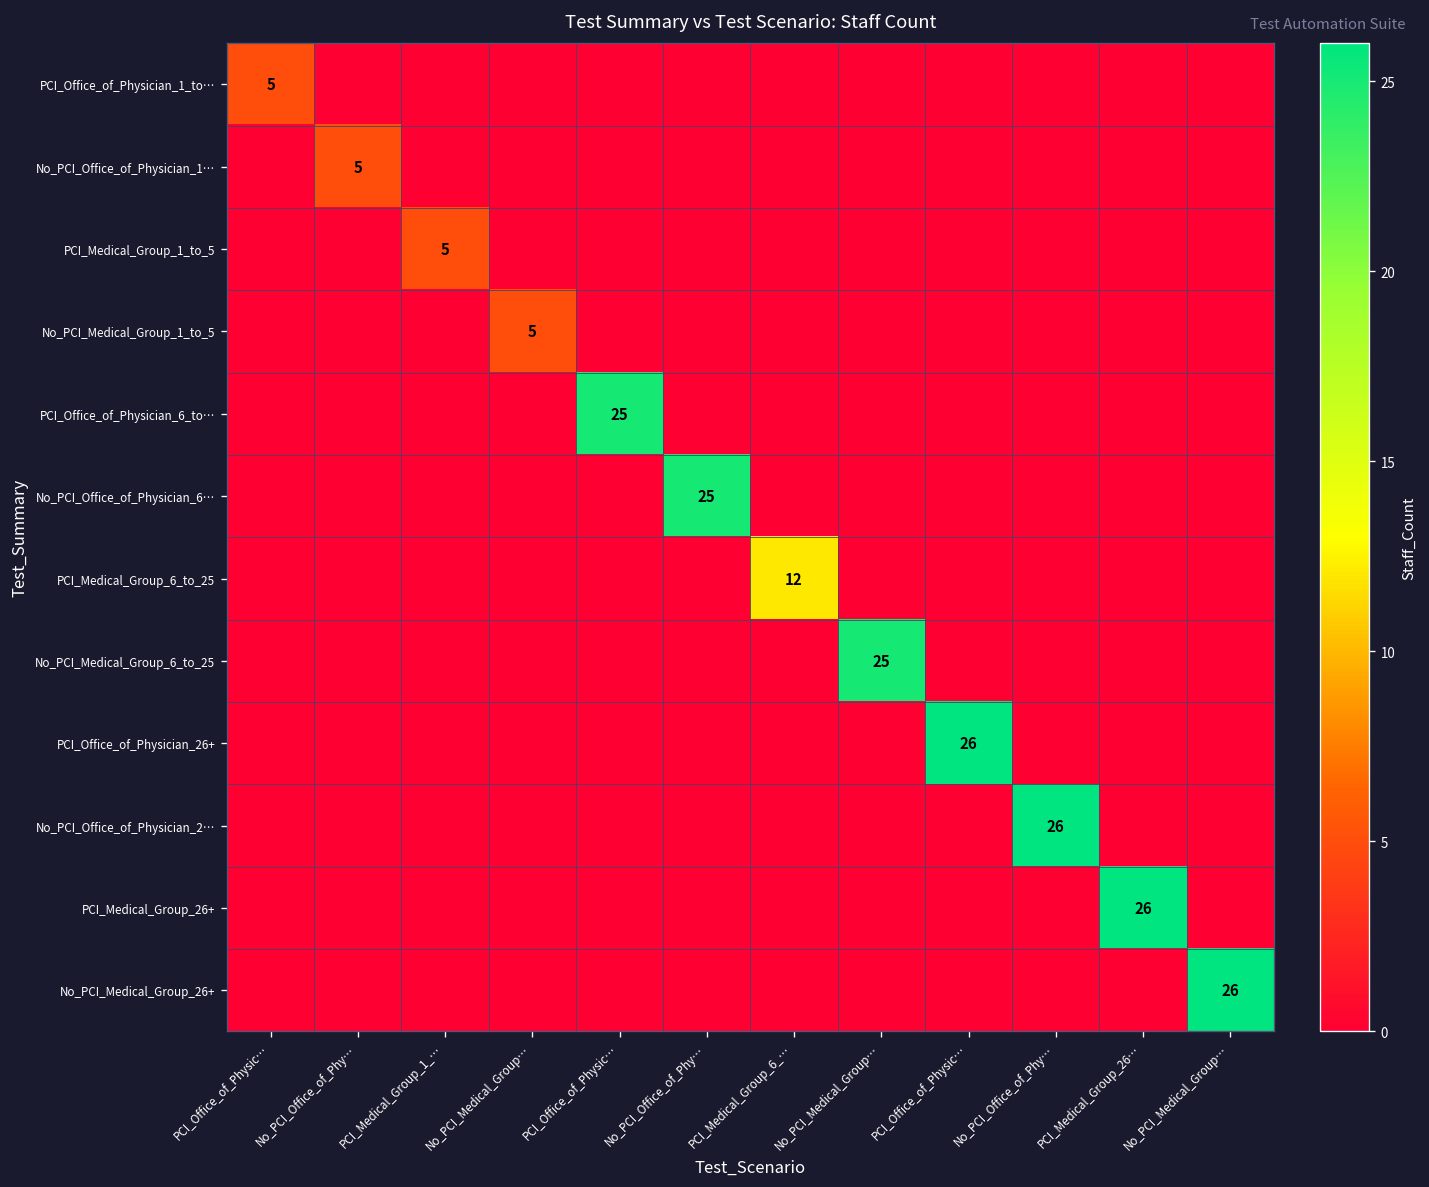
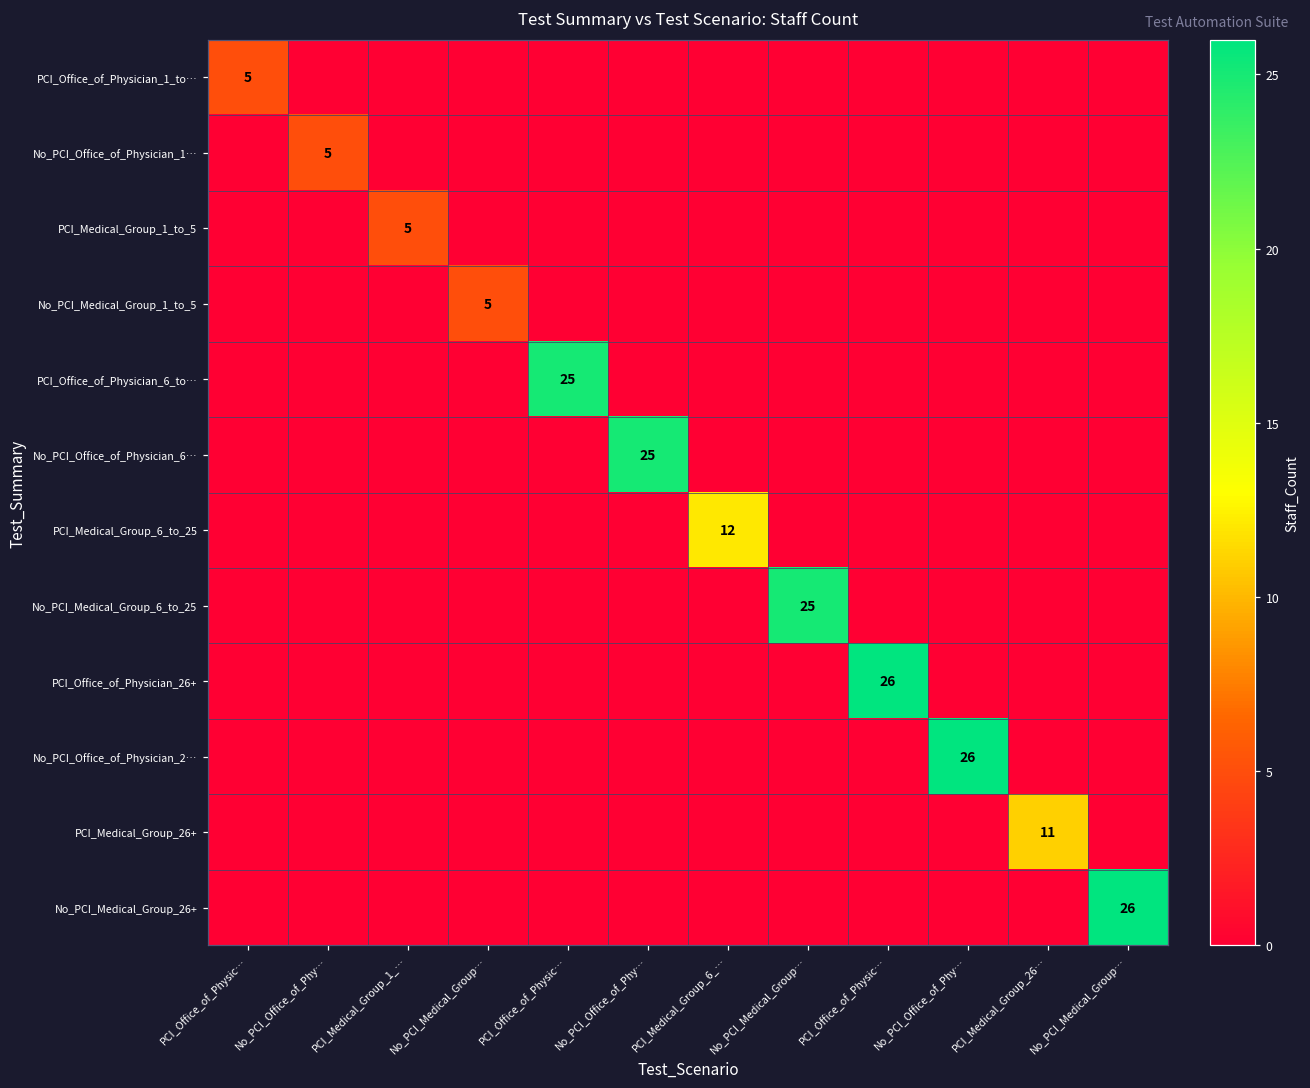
PCI_Medical_Group_26+, PCI_Medical_Group_26…: 26 -> 11
